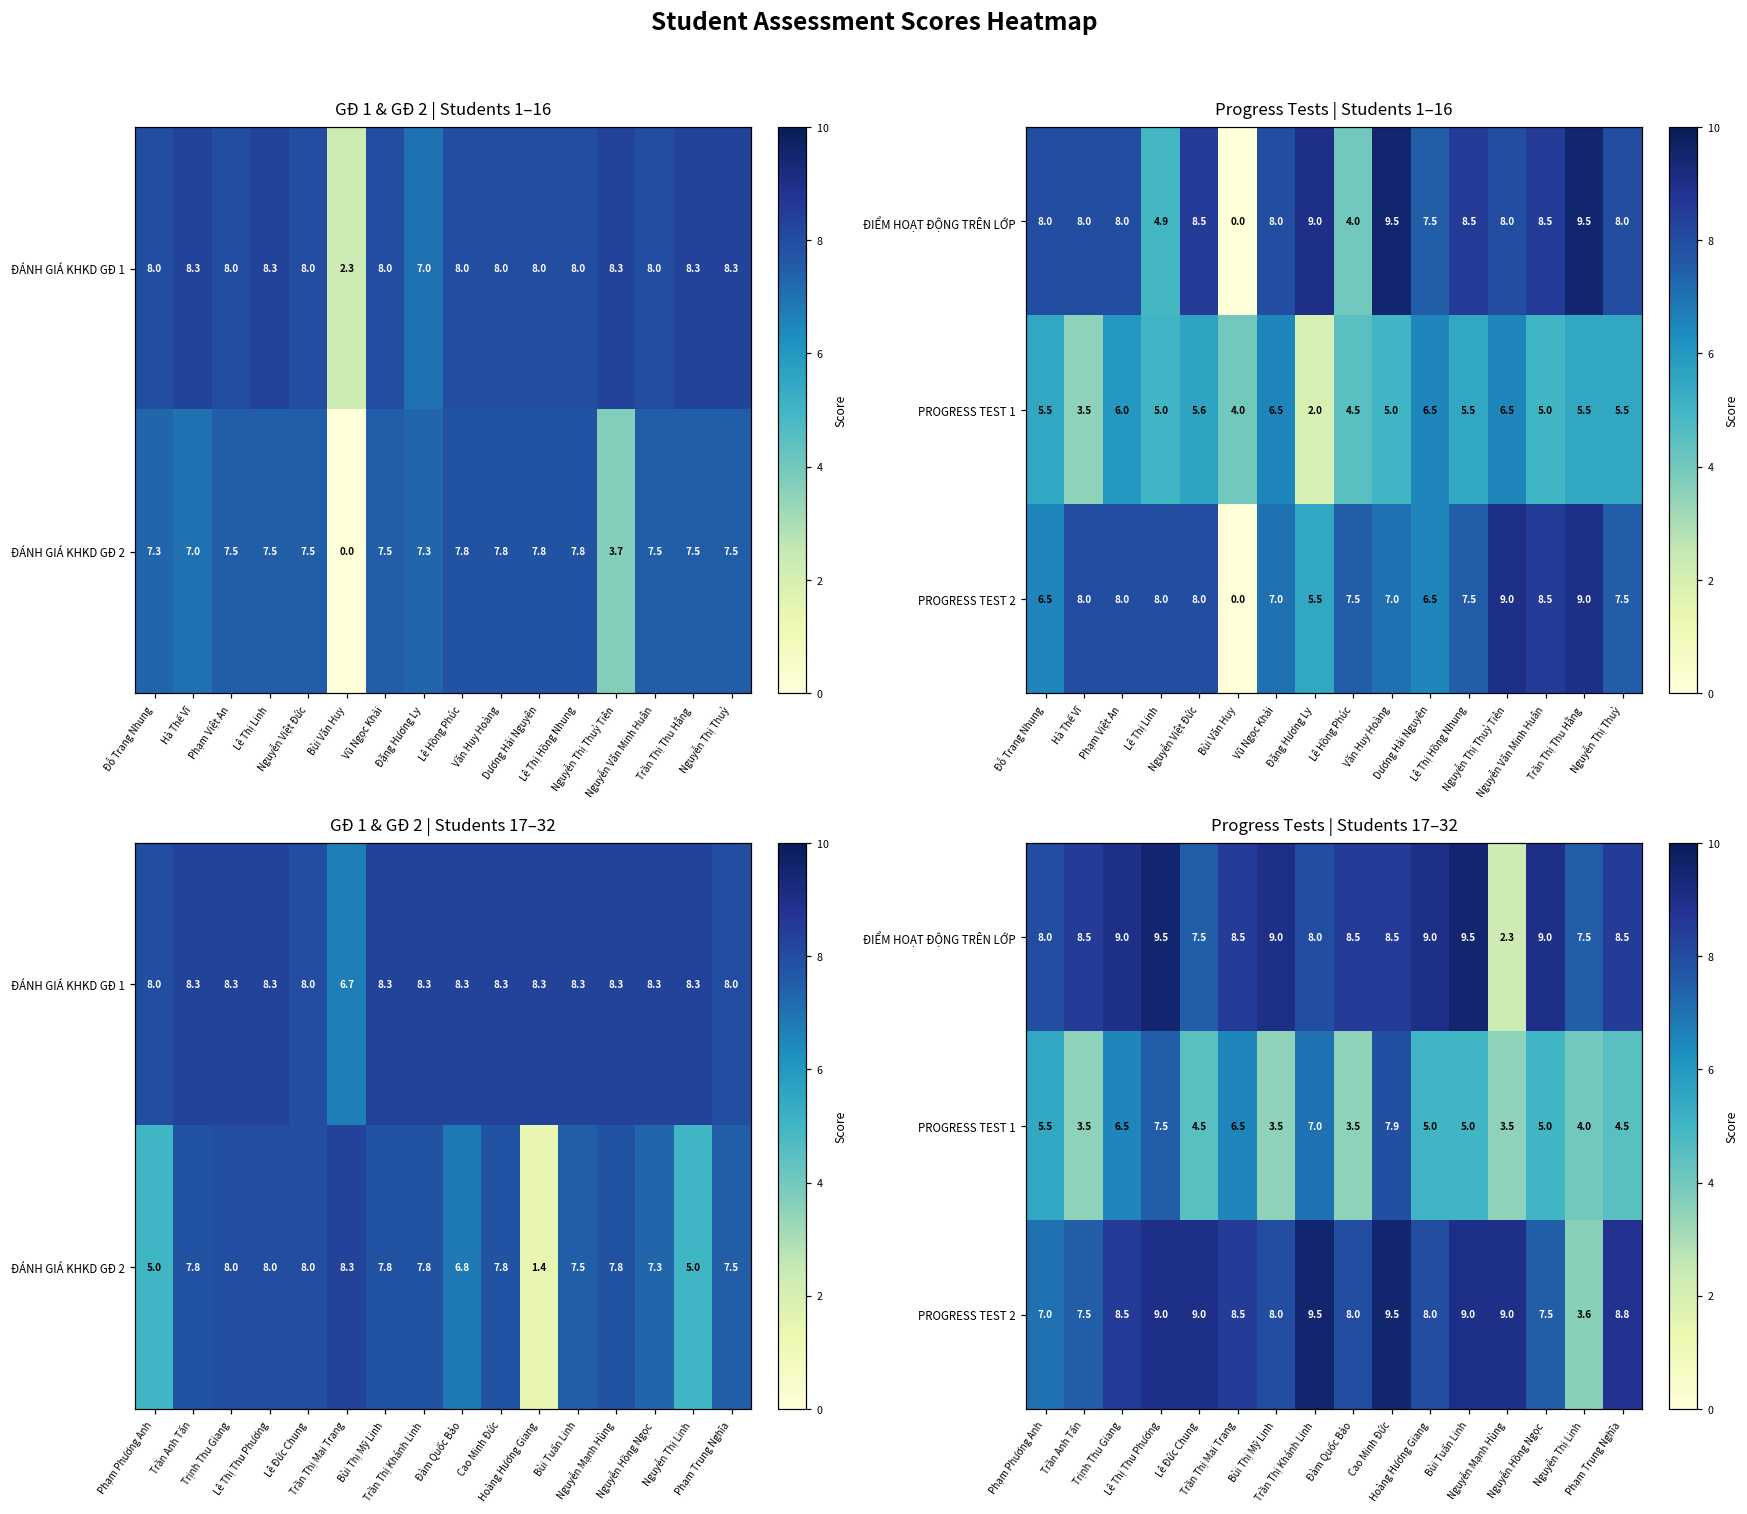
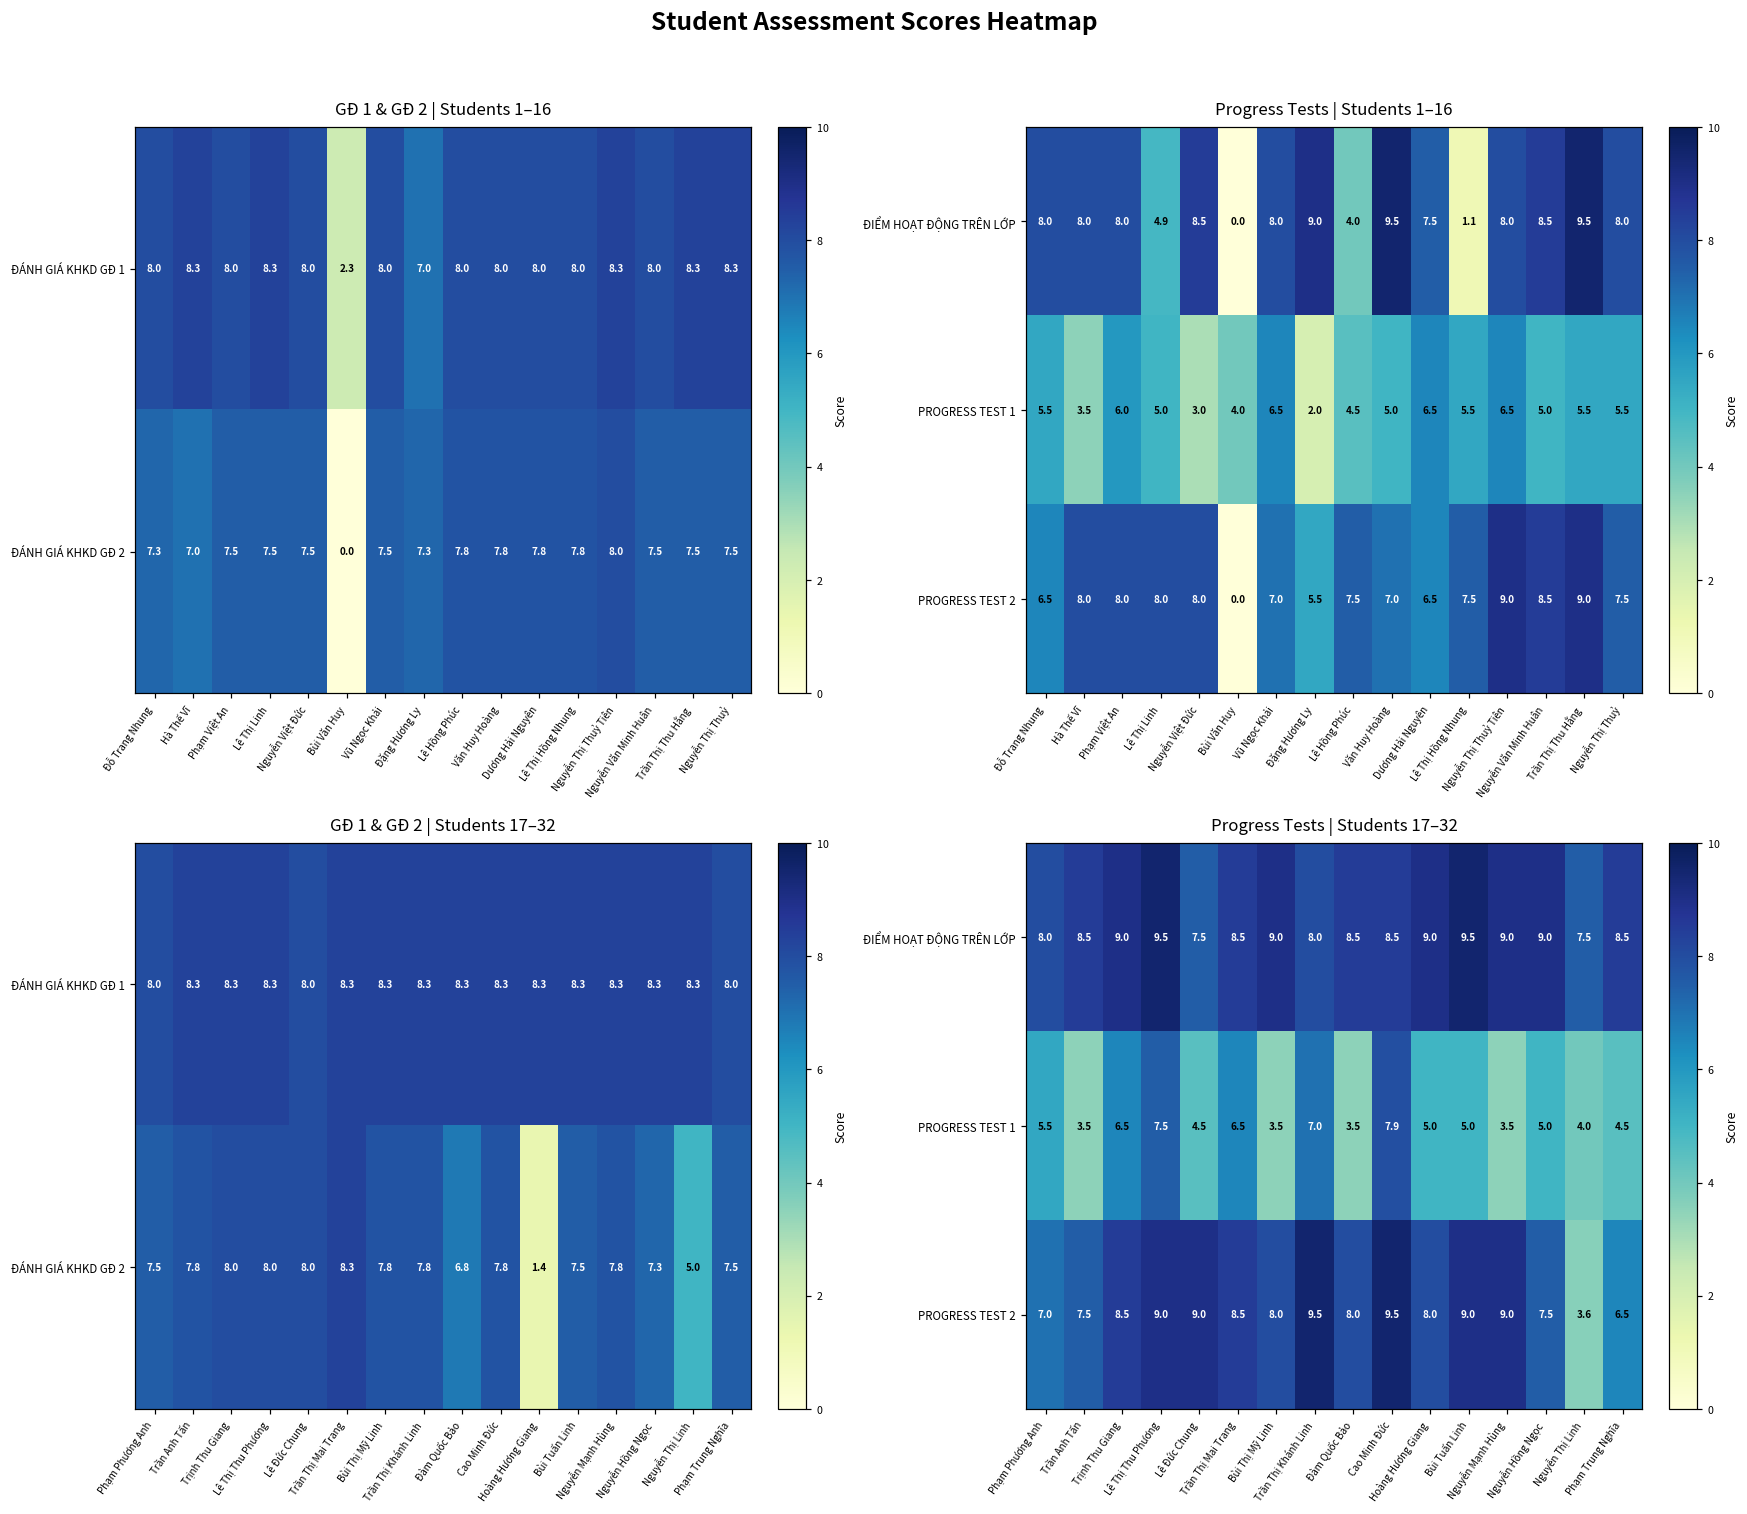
GĐ 1 & GĐ 2 | Students 1–16, ĐÁNH GIÁ KHKD GĐ 2, Nguyễn Thị Thuỷ Tiên: 3.7 -> 8.0
Progress Tests | Students 1–16, ĐIỂM HOẠT ĐỘNG TRÊN LỚP, Lê Thị Hồng Nhung: 8.5 -> 1.1
Progress Tests | Students 1–16, PROGRESS TEST 1, Nguyễn Việt Đức: 5.6 -> 3.0
GĐ 1 & GĐ 2 | Students 17–32, ĐÁNH GIÁ KHKD GĐ 1, Trần Thị Mai Trang: 6.7 -> 8.3
GĐ 1 & GĐ 2 | Students 17–32, ĐÁNH GIÁ KHKD GĐ 2, Phạm Phương Anh: 5.0 -> 7.5
Progress Tests | Students 17–32, ĐIỂM HOẠT ĐỘNG TRÊN LỚP, Nguyễn Mạnh Hùng: 2.3 -> 9.0
Progress Tests | Students 17–32, PROGRESS TEST 2, Phạm Trung Nghĩa: 8.8 -> 6.5
